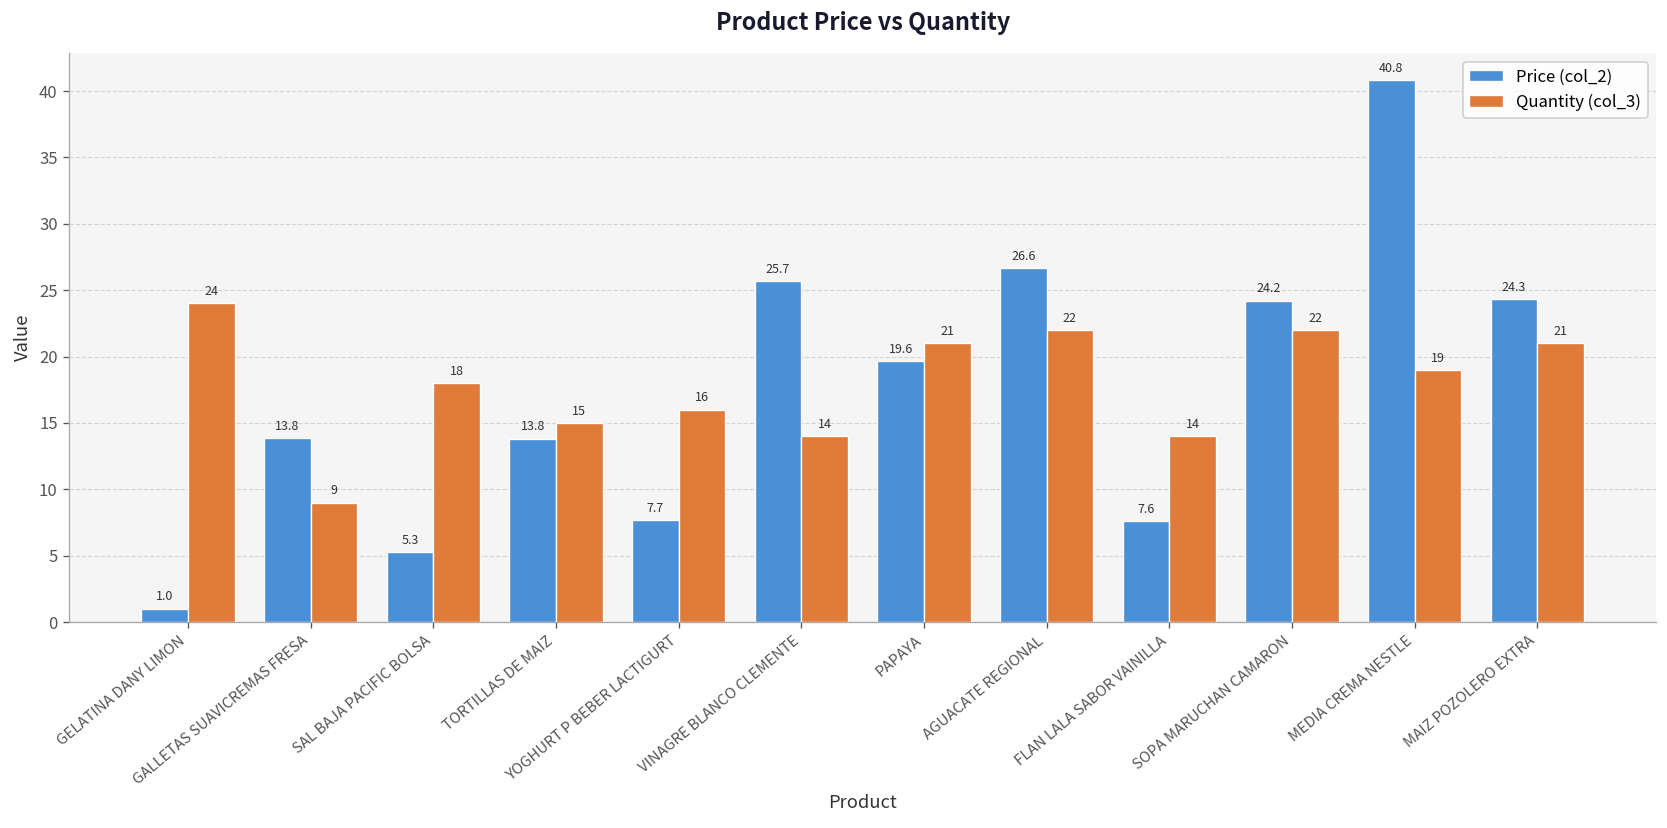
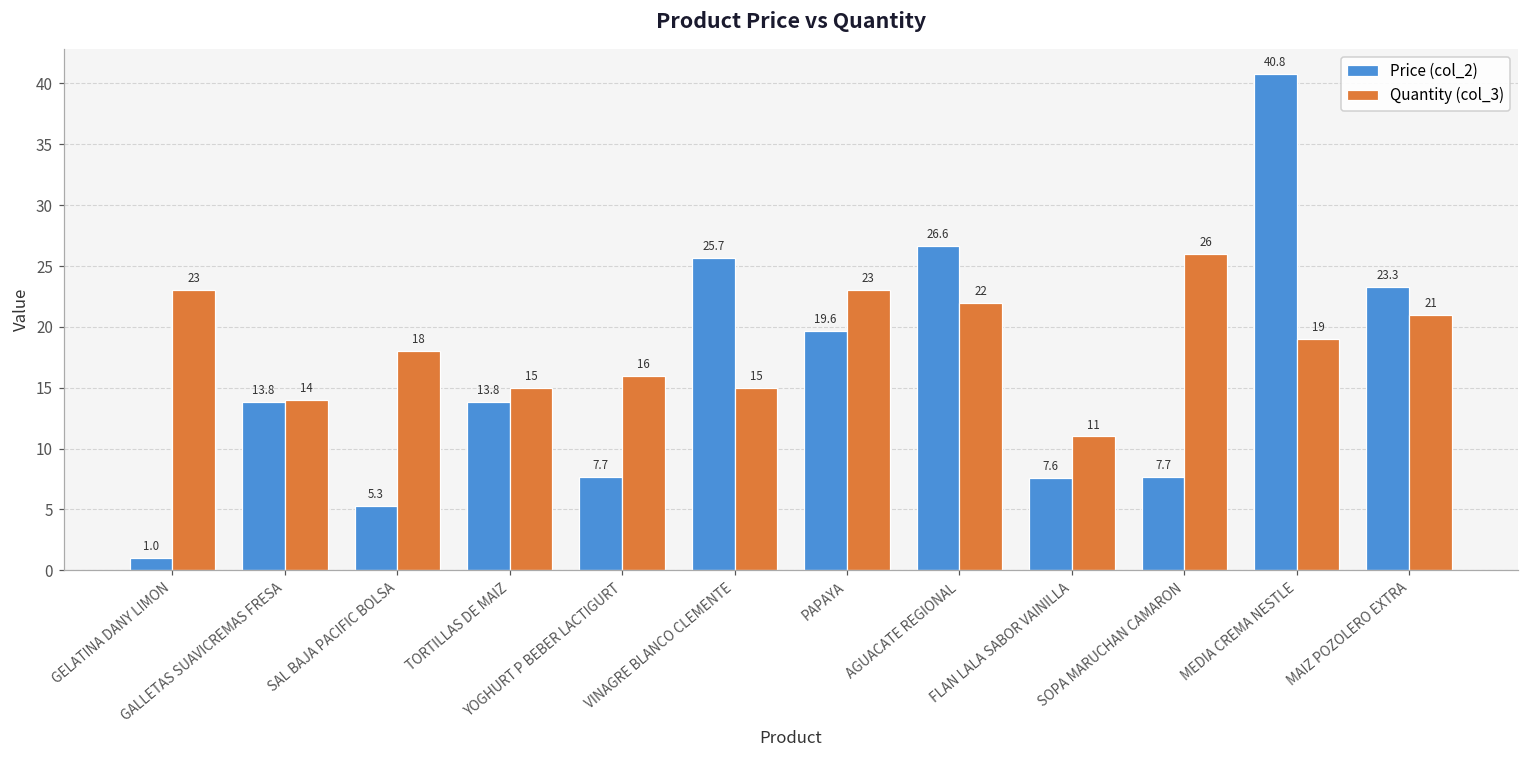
Quantity (col_3), GELATINA DANY LIMON: 24 -> 23
Quantity (col_3), GALLETAS SUAVICREMAS FRESA: 9 -> 14
Quantity (col_3), VINAGRE BLANCO CLEMENTE: 14 -> 15
Quantity (col_3), PAPAYA: 21 -> 23
Quantity (col_3), FLAN LALA SABOR VAINILLA: 14 -> 11
Price (col_2), SOPA MARUCHAN CAMARON: 24.2 -> 7.7
Quantity (col_3), SOPA MARUCHAN CAMARON: 22 -> 26
Price (col_2), MAIZ POZOLERO EXTRA: 24.3 -> 23.3
